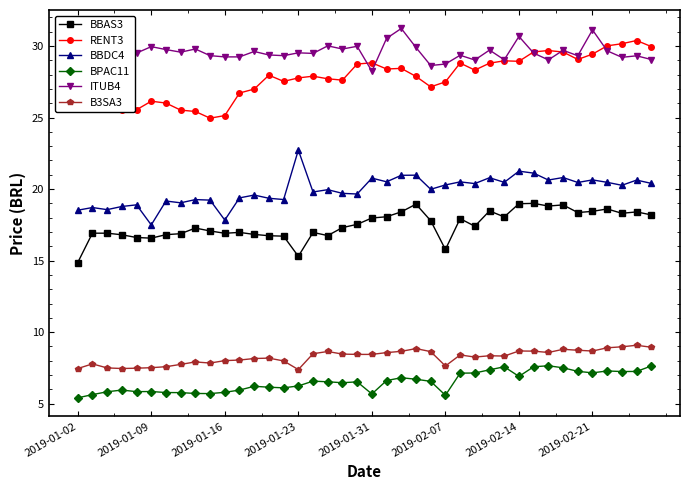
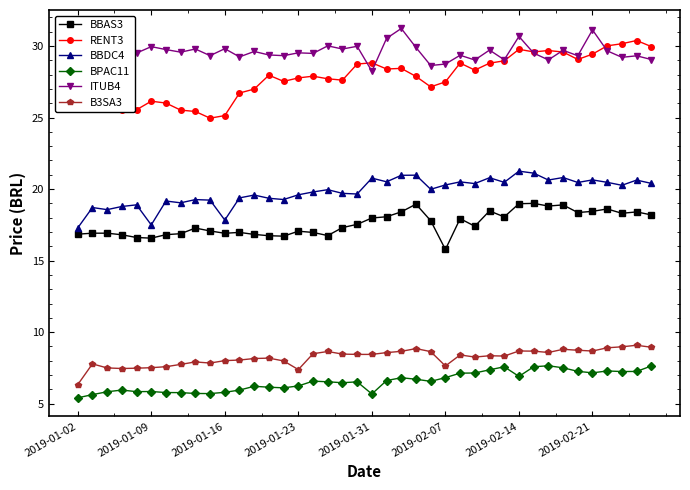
BBAS3, 2019-01-02: 14.9 -> 16.8
BBDC4, 2019-01-02: 18.5 -> 17.3
B3SA3, 2019-01-02: 7.5 -> 6.3
ITUB4, 2019-01-16: 29.2 -> 29.8
BBAS3, 2019-01-23: 15.3 -> 17.1
BBDC4, 2019-01-23: 22.7 -> 19.6
BPAC11, 2019-02-07: 5.6 -> 6.8
RENT3, 2019-02-14: 28.9 -> 29.8
